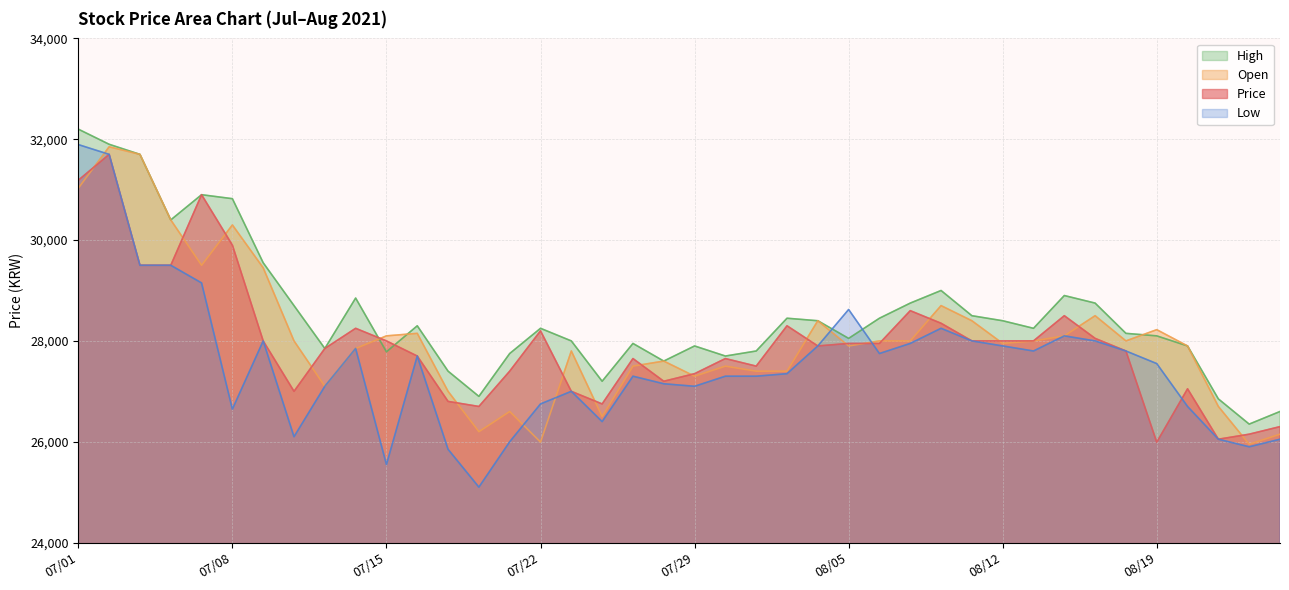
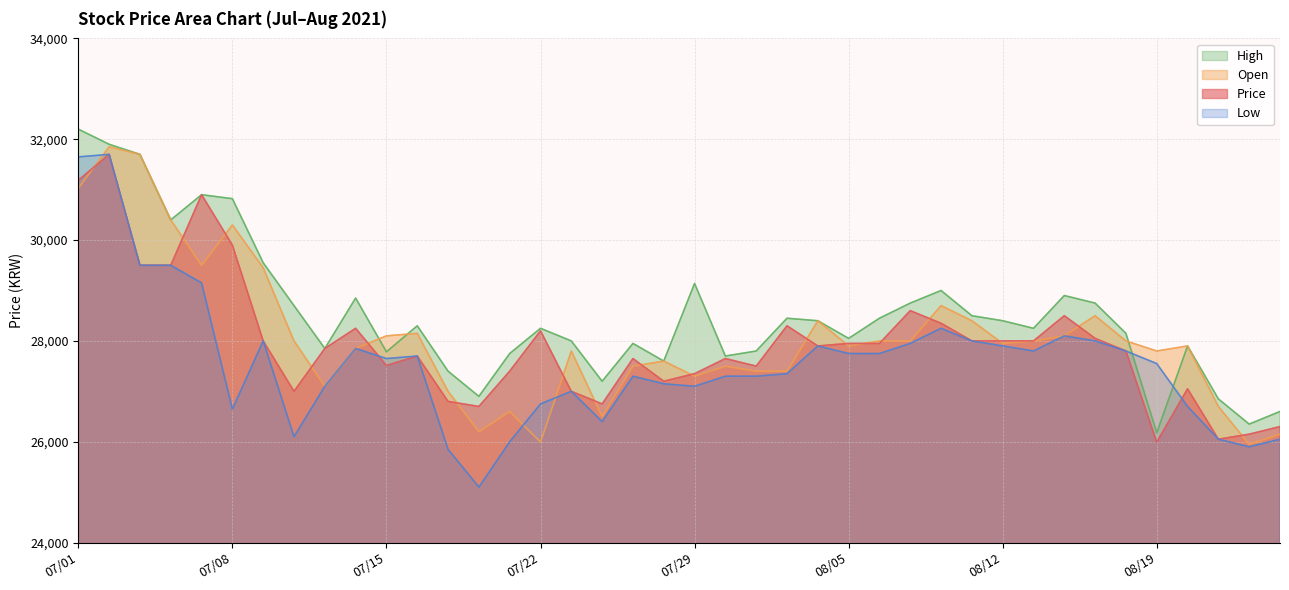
Low, 07/01: 31,900 -> 31,700
Price, 07/15: 28,000 -> 27,500
Low, 07/15: 25,500 -> 27,700
High, 07/29: 27,900 -> 29,100
Low, 08/05: 28,600 -> 27,800
High, 08/19: 28,100 -> 26,200
Open, 08/19: 28,200 -> 27,800
